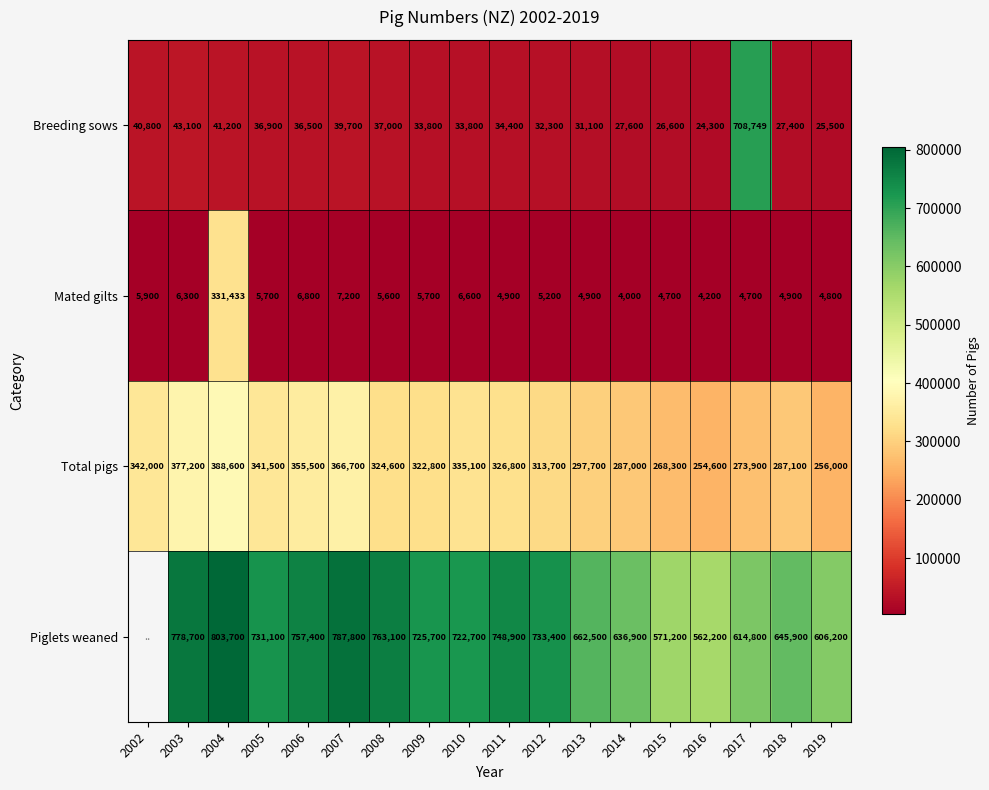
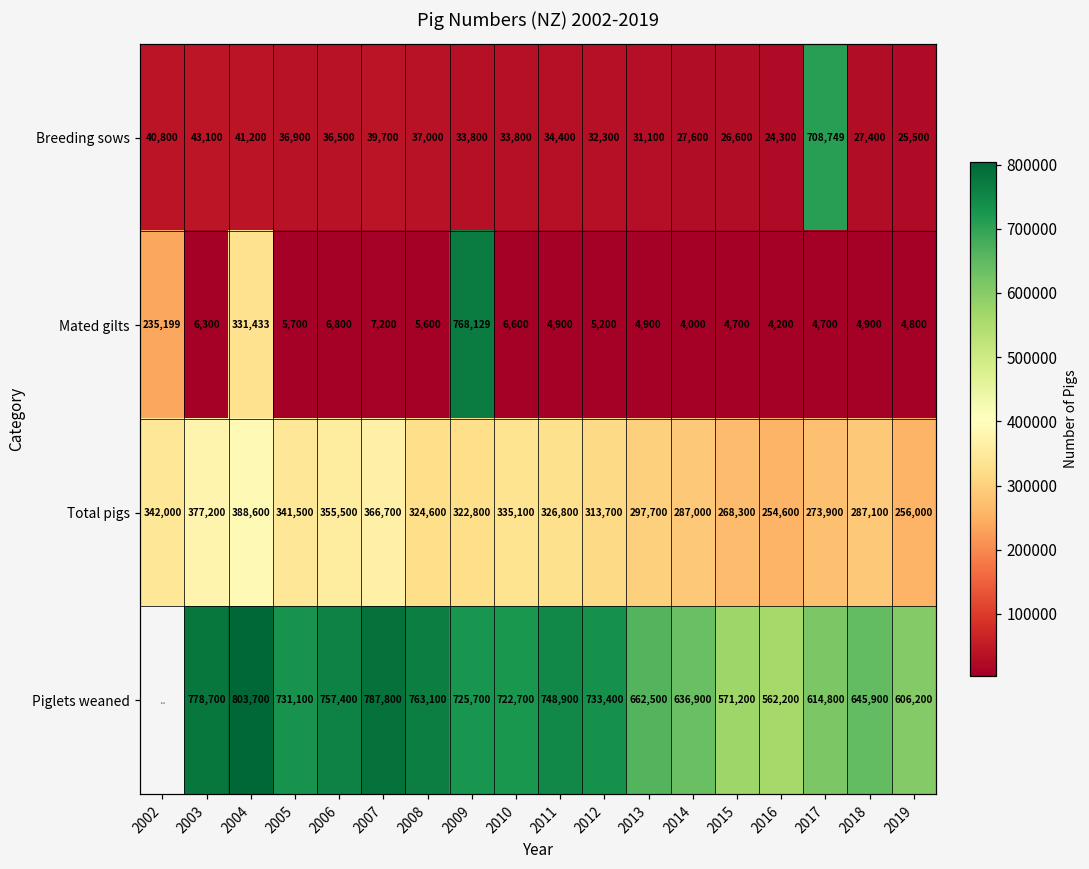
Mated gilts, 2002: 5,900 -> 235,199
Mated gilts, 2009: 5,700 -> 768,129
